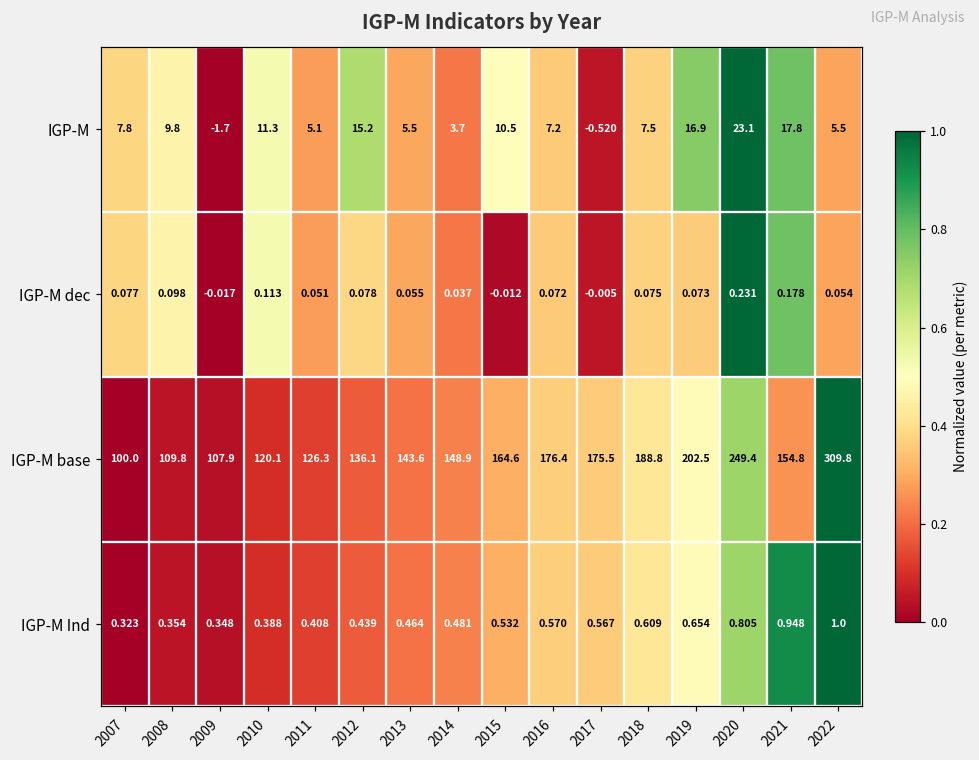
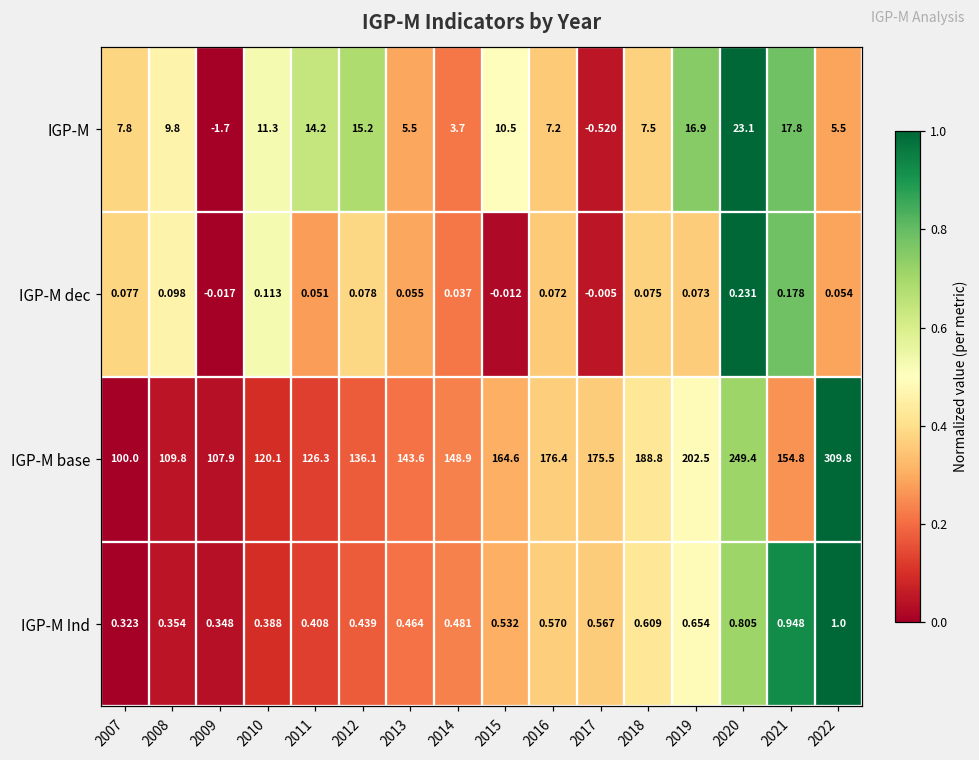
IGP-M, 2011: 5.1 -> 14.2
